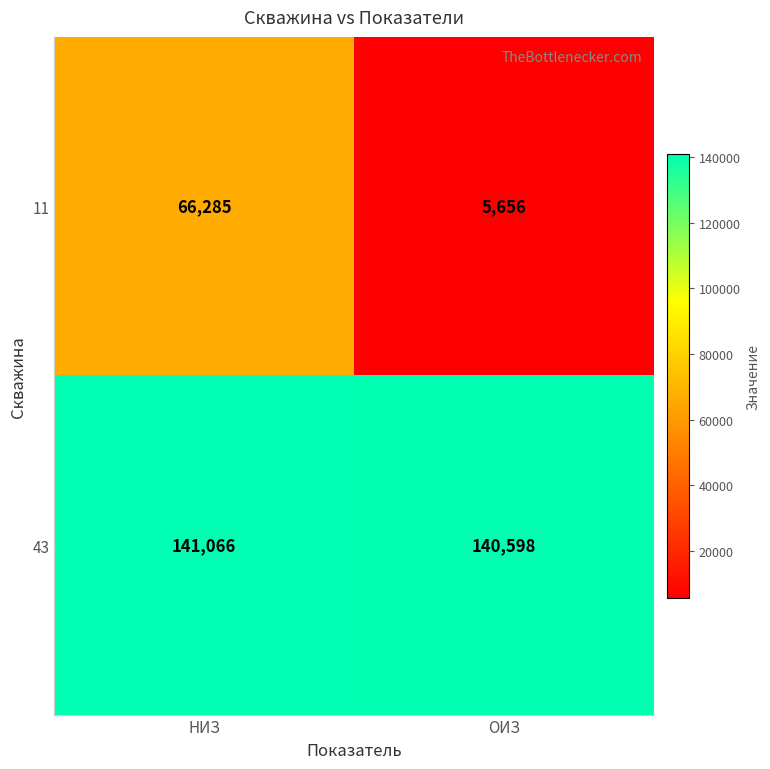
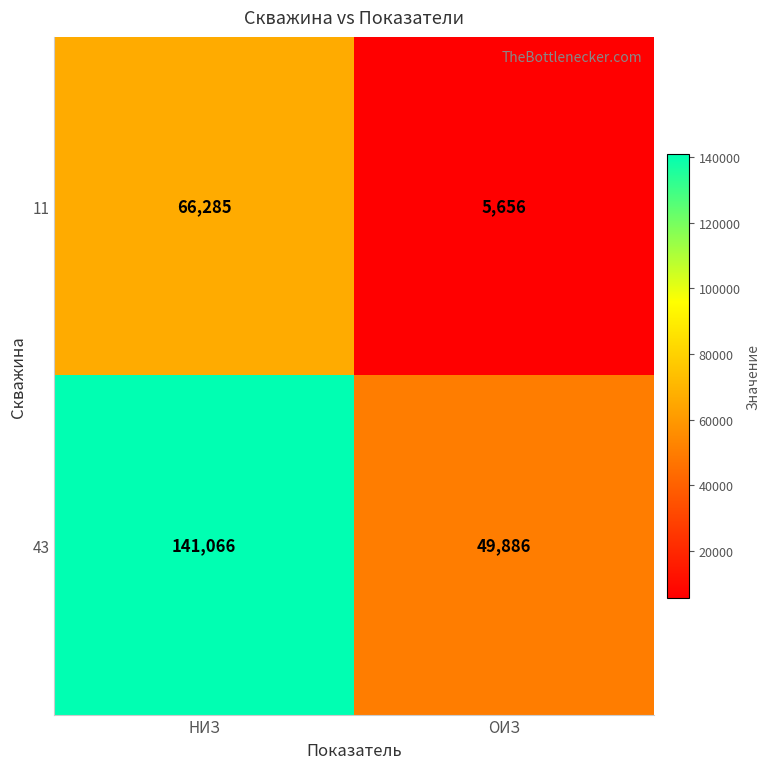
43, ОИЗ: 140,598 -> 49,886
